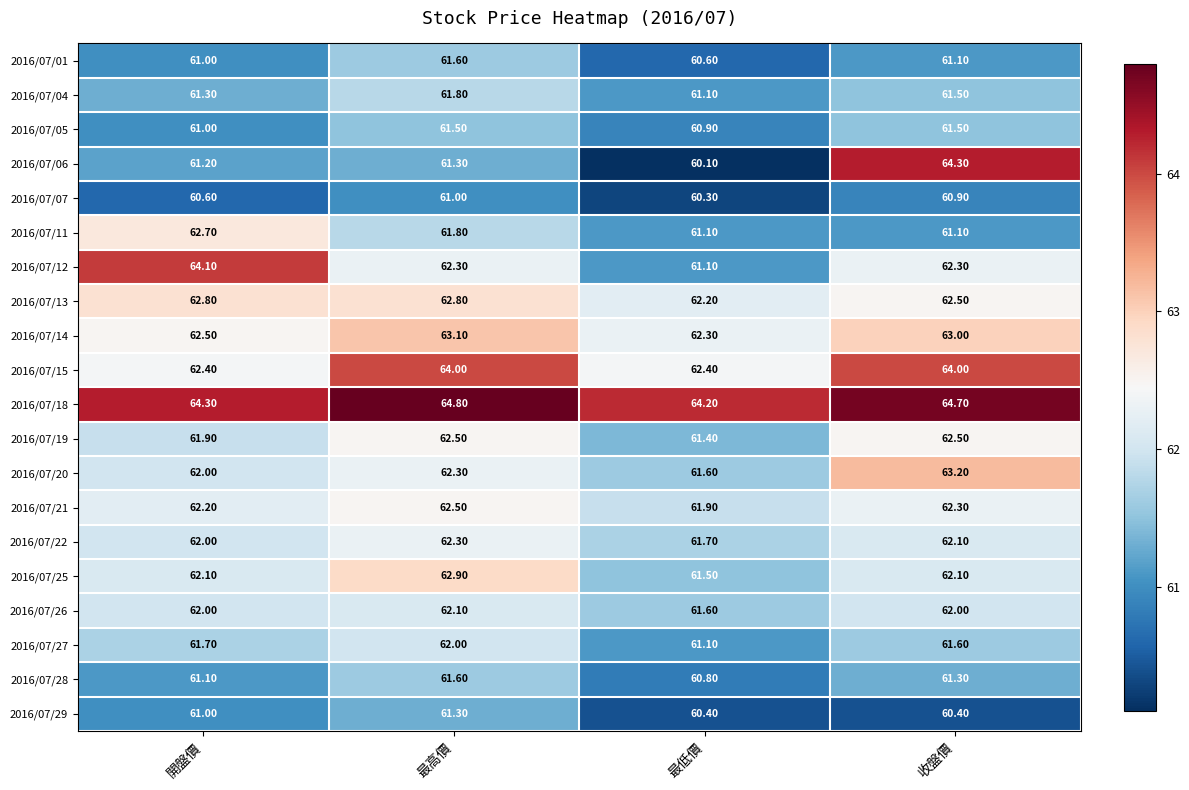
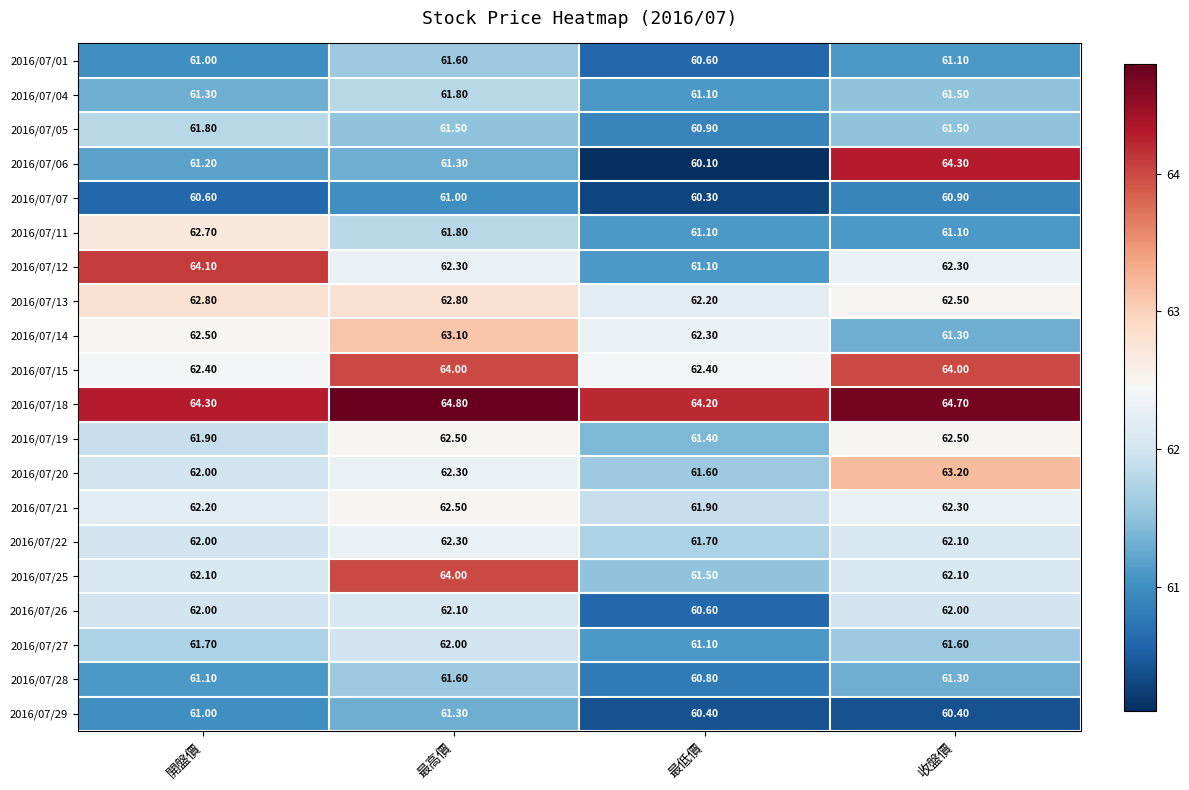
2016/07/05, 開盤價: 61.00 -> 61.80
2016/07/14, 收盤價: 63.00 -> 61.30
2016/07/25, 最高價: 62.90 -> 64.00
2016/07/26, 最低價: 61.60 -> 60.60
